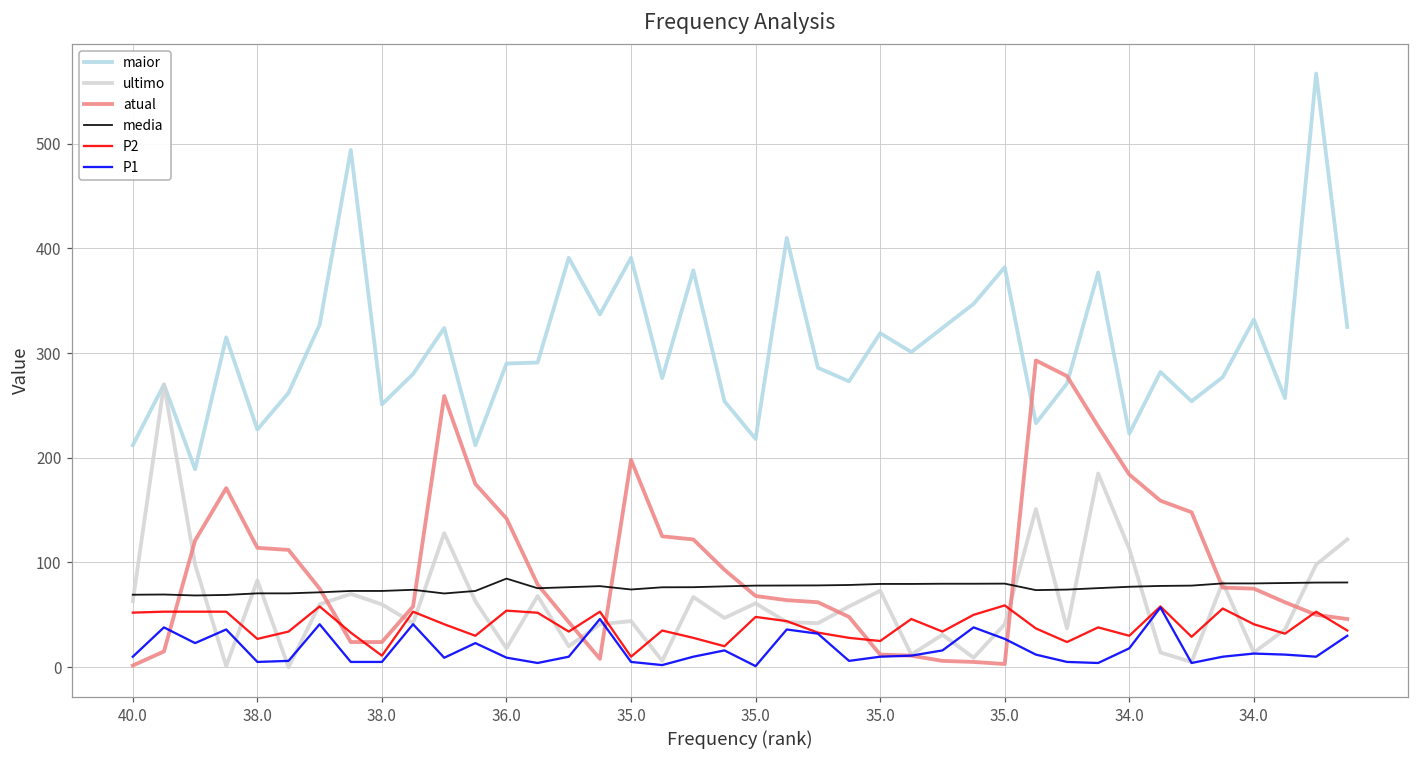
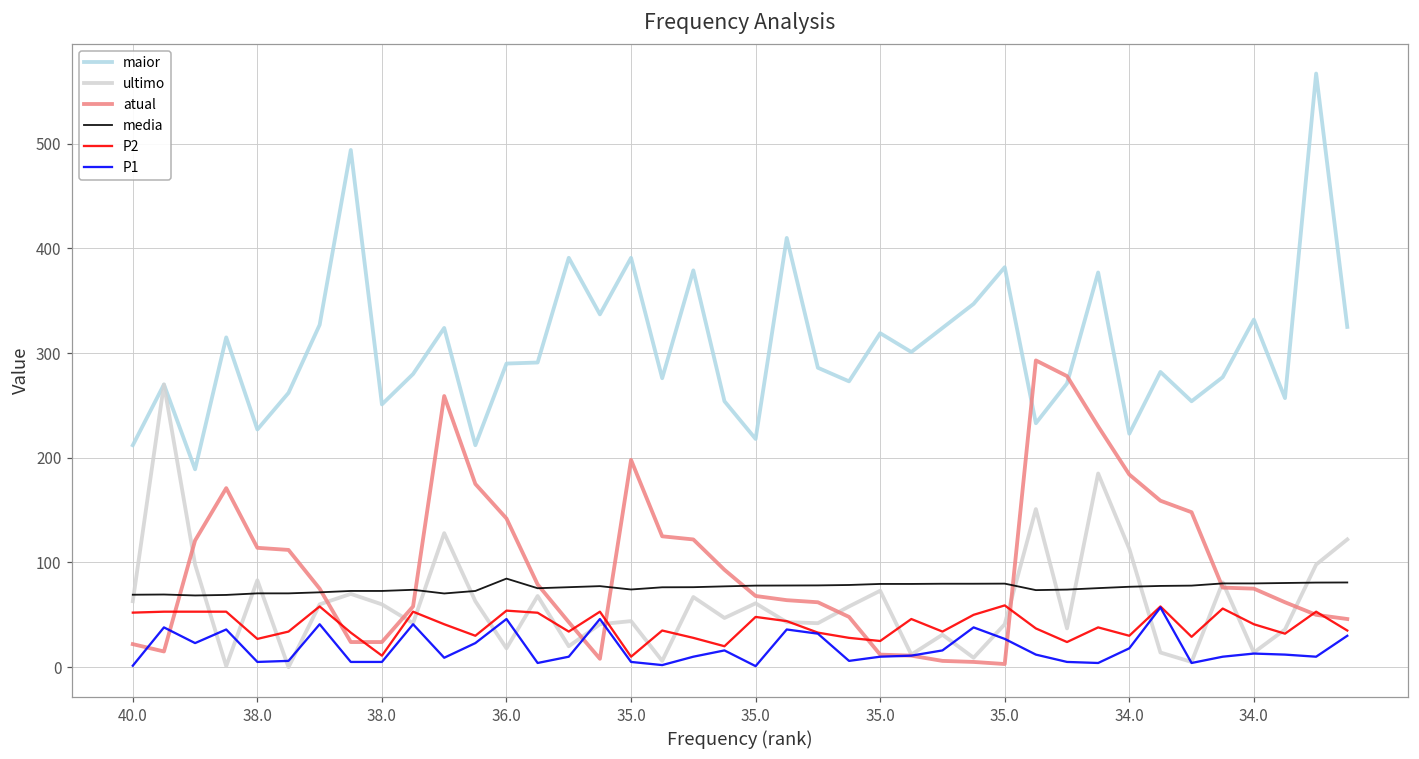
atual, 40.0: 0 -> 20
P1, 40.0: 10 -> 0
P1, 36.0: 10 -> 50
